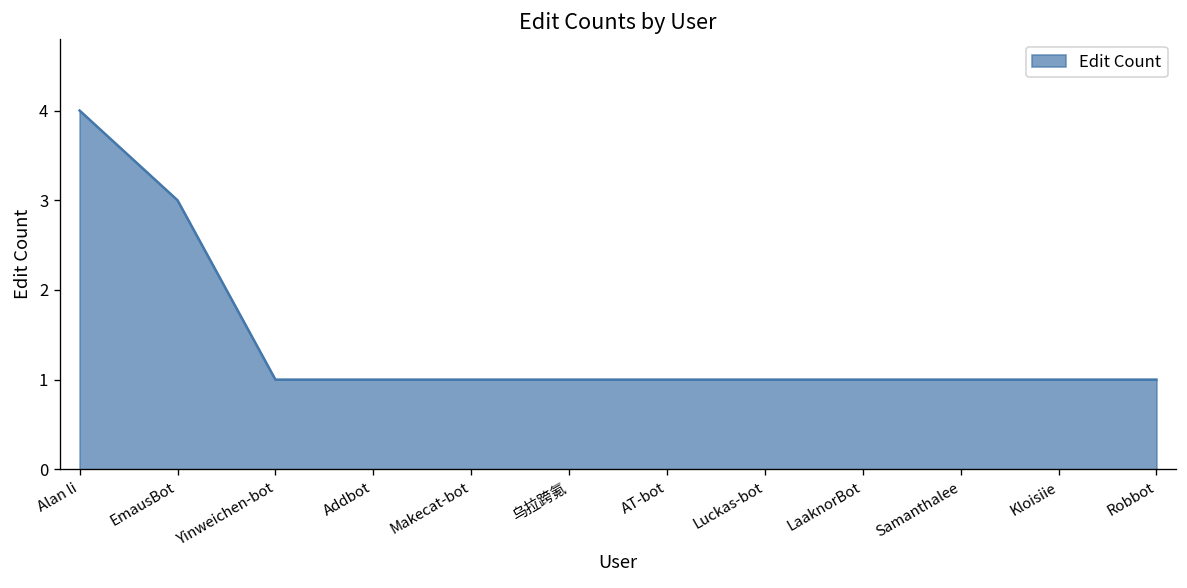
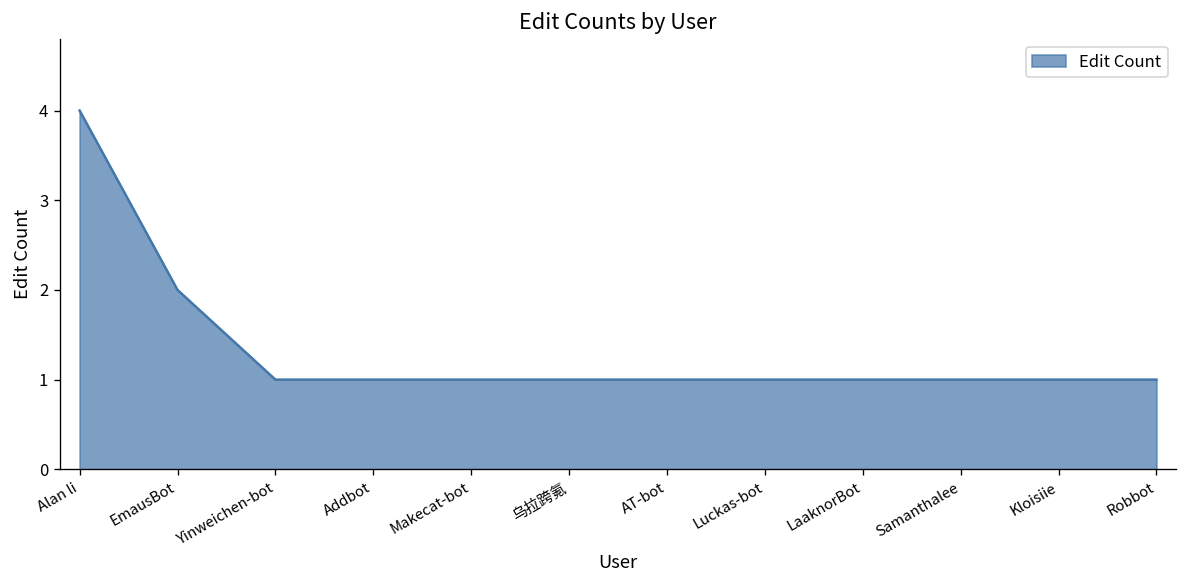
EmausBot: 3 -> 2
